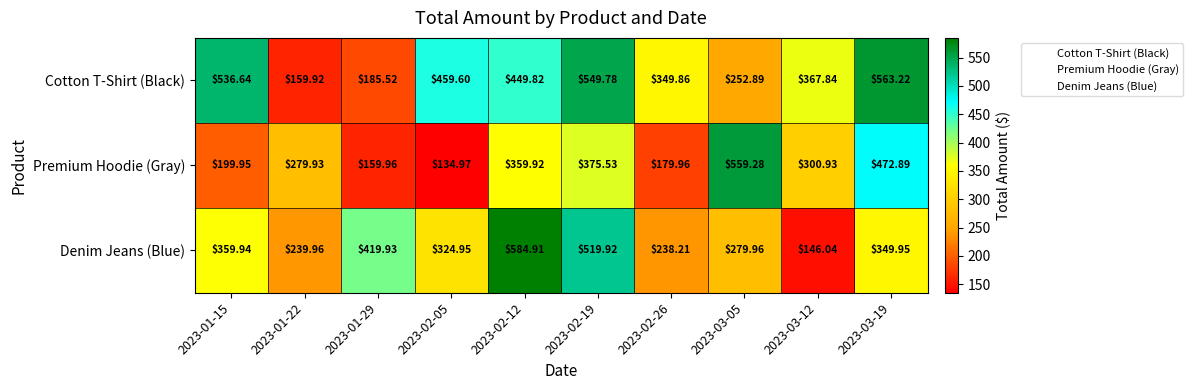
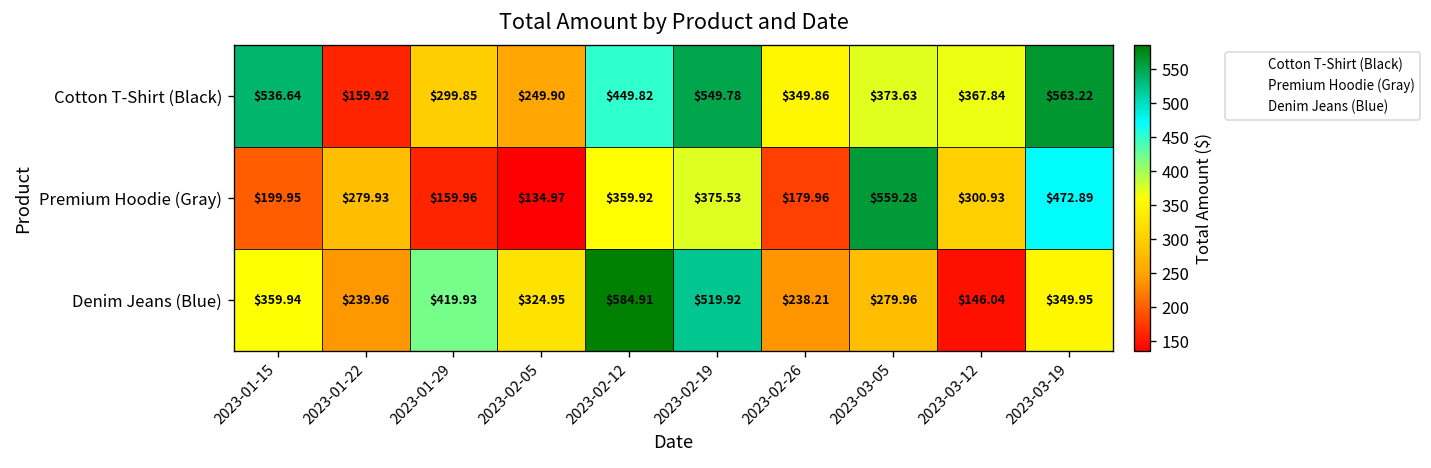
Cotton T-Shirt (Black), 2023-01-29: $185.52 -> $299.85
Cotton T-Shirt (Black), 2023-02-05: $459.60 -> $249.90
Cotton T-Shirt (Black), 2023-03-05: $252.89 -> $373.63
